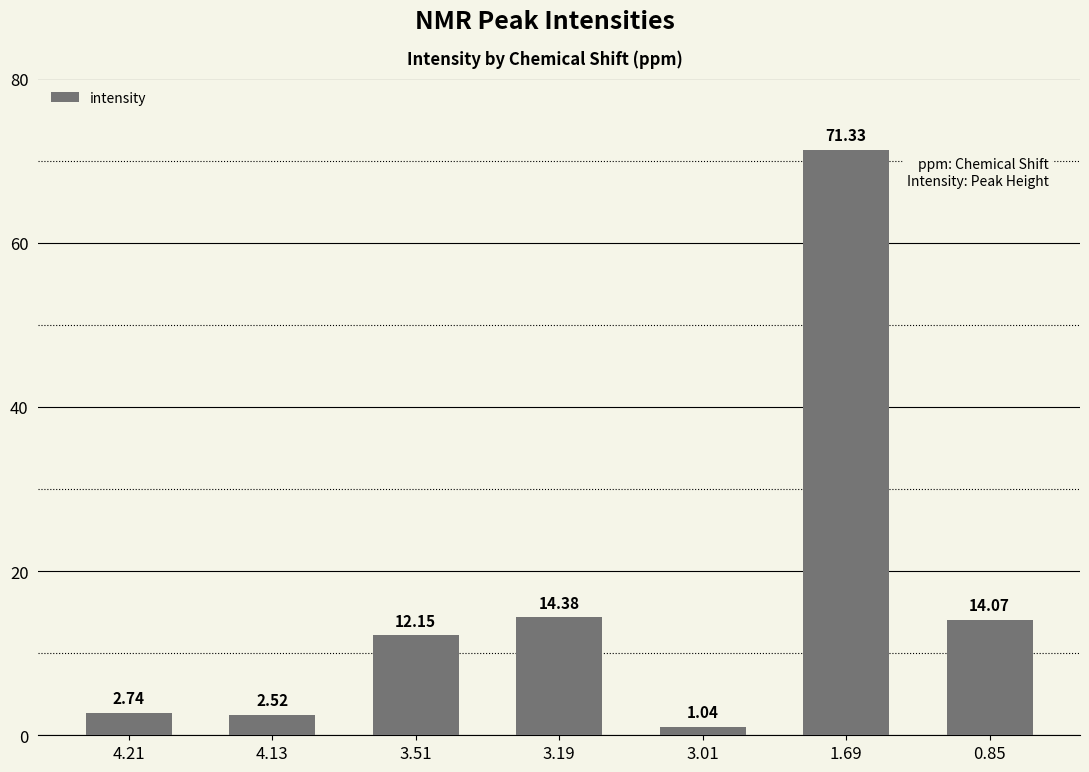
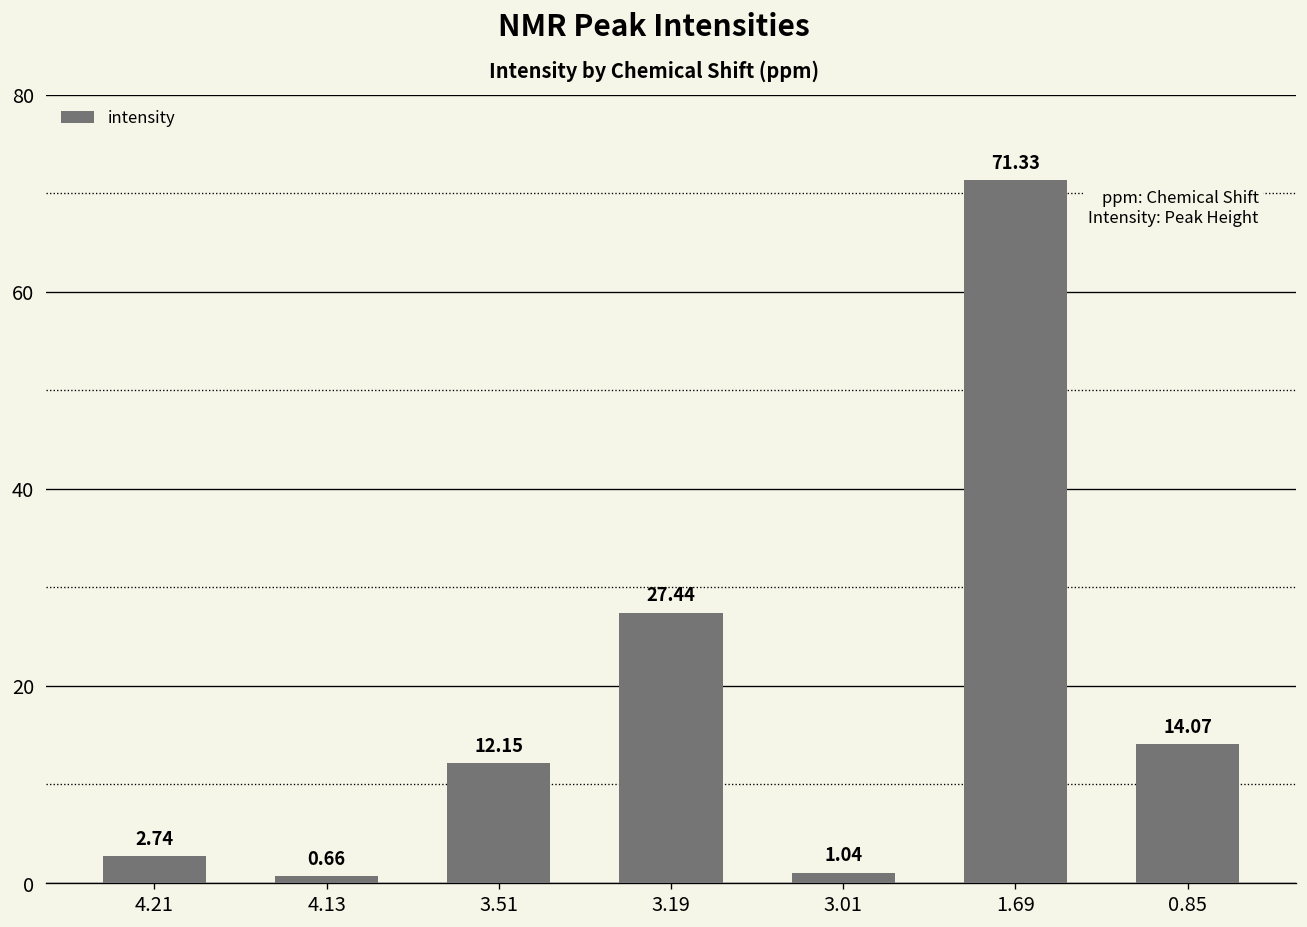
4.13: 2.52 -> 0.66
3.19: 14.38 -> 27.44
